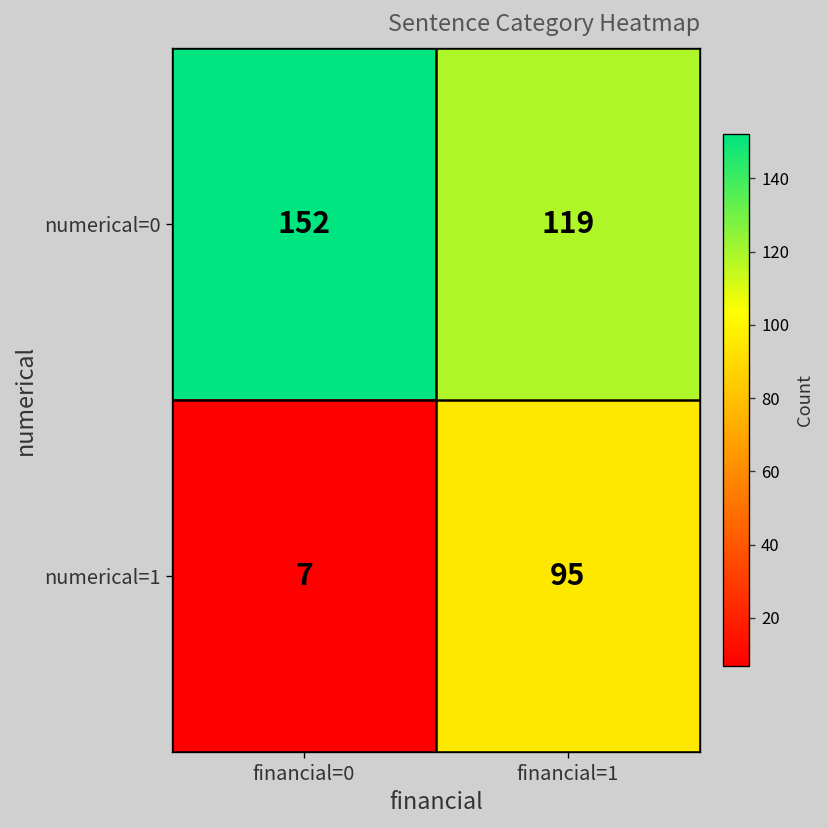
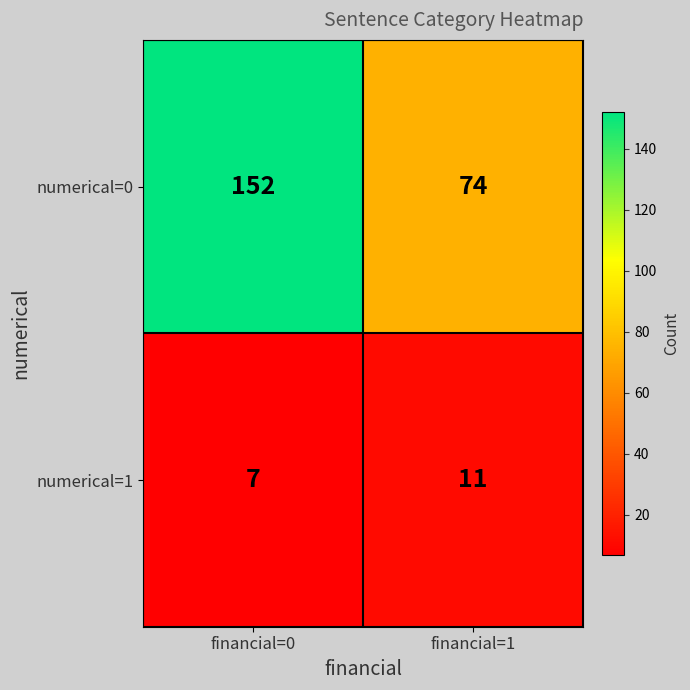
numerical=0, financial=1: 119 -> 74
numerical=1, financial=1: 95 -> 11
